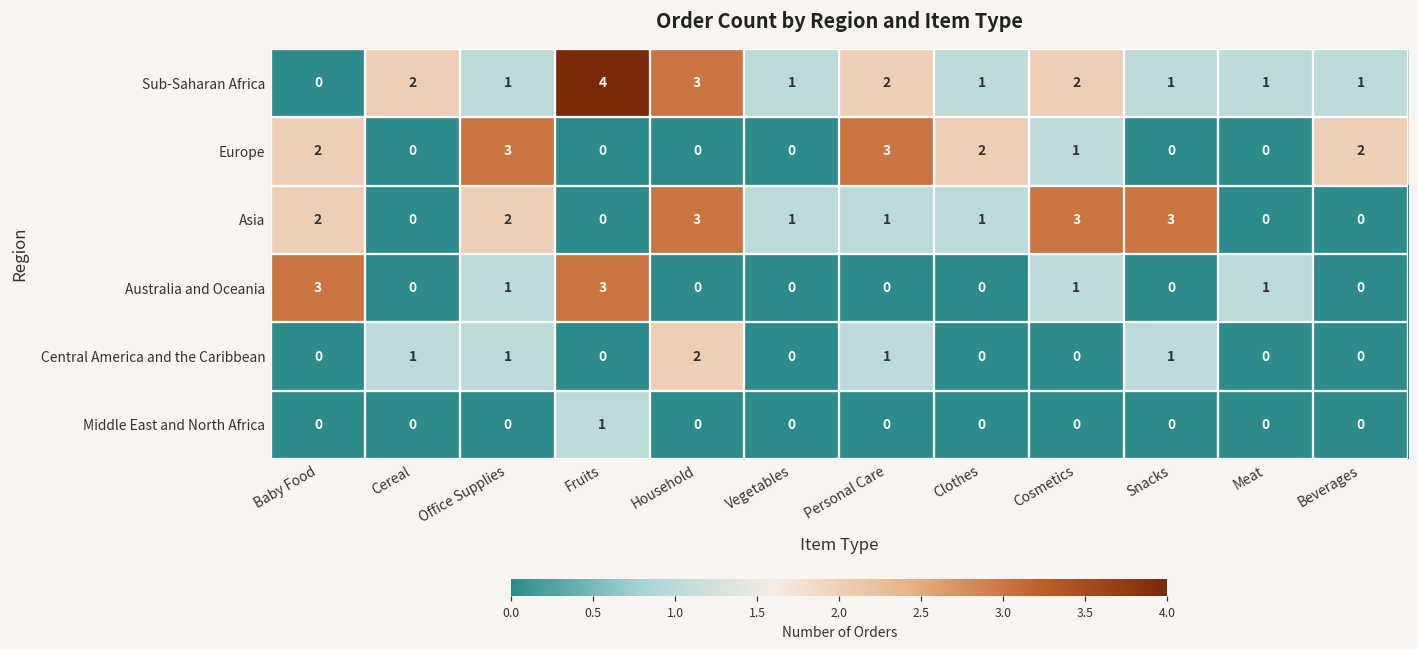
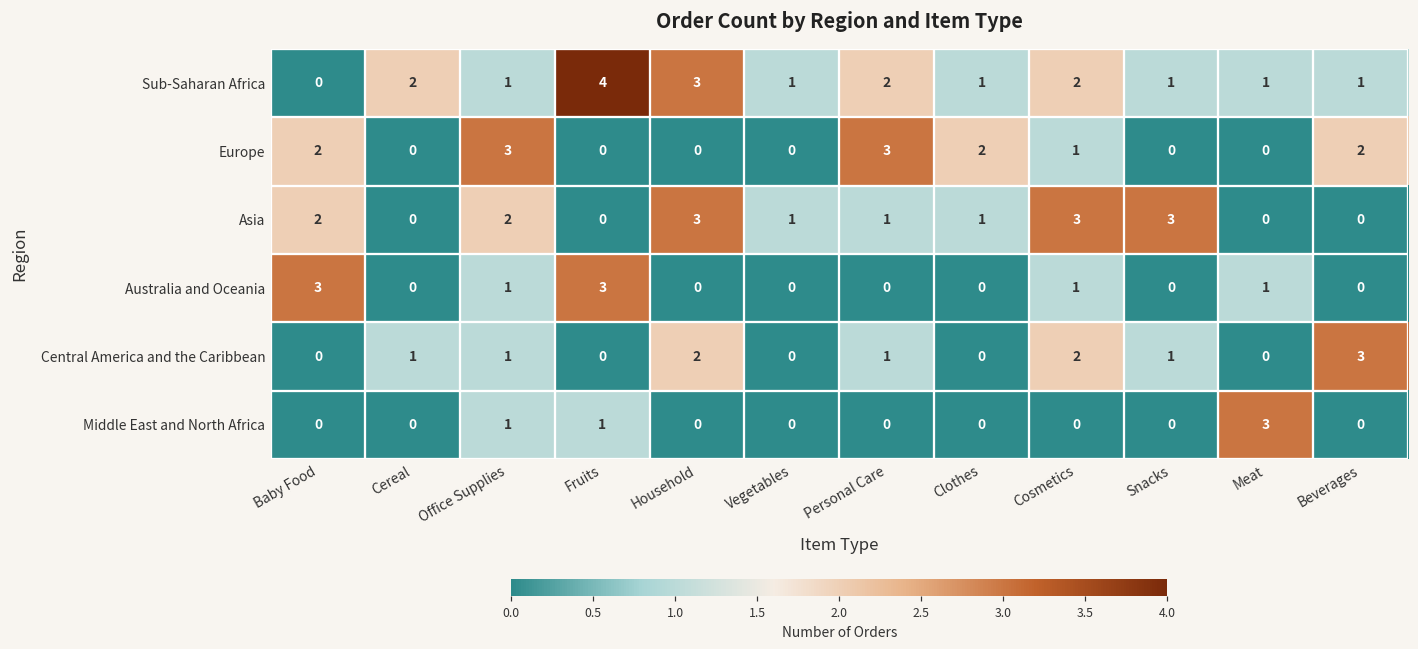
Central America and the Caribbean, Cosmetics: 0 -> 2
Central America and the Caribbean, Beverages: 0 -> 3
Middle East and North Africa, Office Supplies: 0 -> 1
Middle East and North Africa, Meat: 0 -> 3
